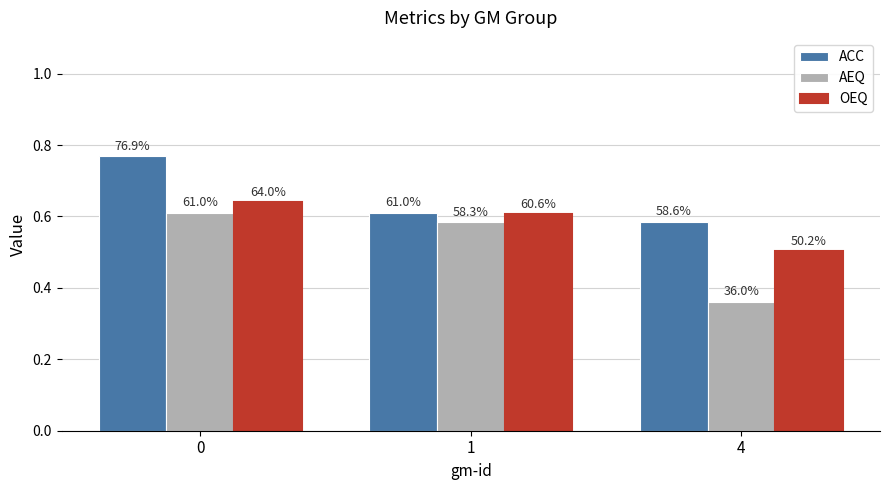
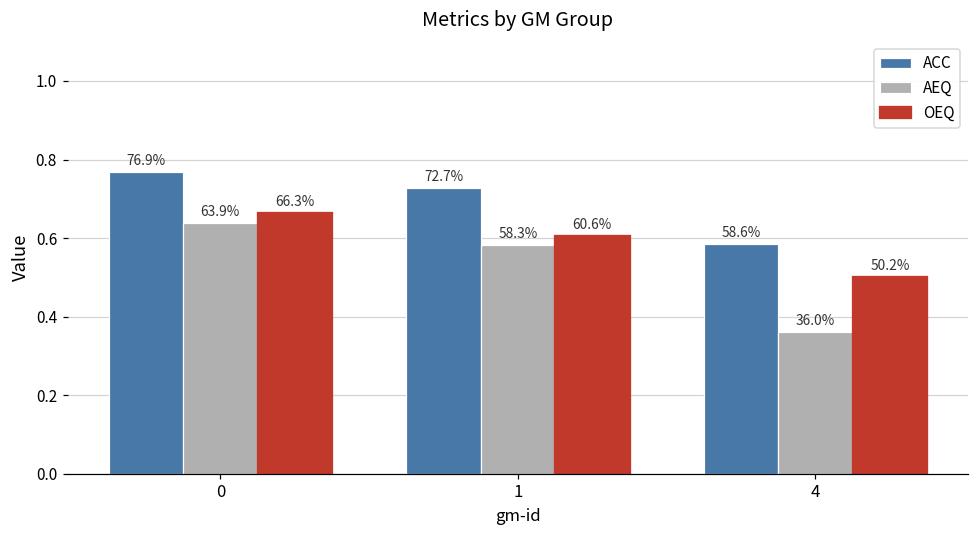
AEQ, 0: 61.0% -> 63.9%
OEQ, 0: 64.0% -> 66.3%
ACC, 1: 61.0% -> 72.7%
